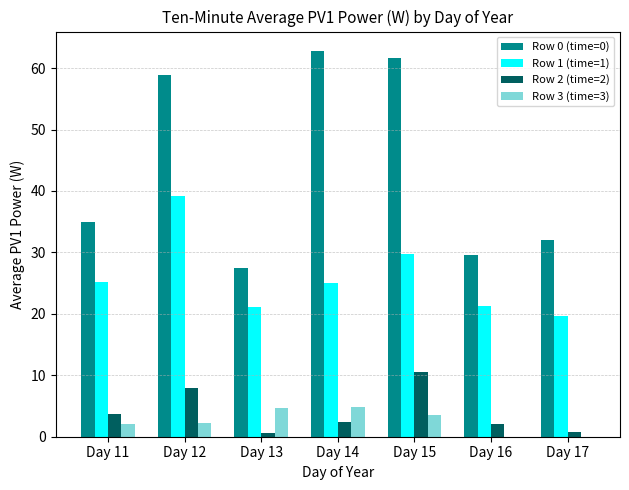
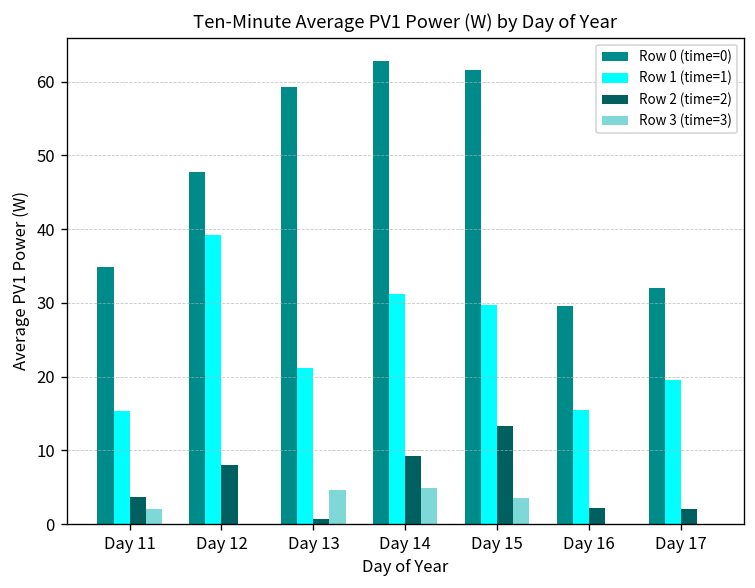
Row 1 (time=1), Day 11: 25 -> 15
Row 0 (time=0), Day 12: 59 -> 48
Row 3 (time=3), Day 12: 2 -> 0
Row 0 (time=0), Day 13: 28 -> 59
Row 1 (time=1), Day 14: 25 -> 31
Row 2 (time=2), Day 14: 2 -> 9
Row 2 (time=2), Day 15: 10 -> 13
Row 1 (time=1), Day 16: 21 -> 15
Row 2 (time=2), Day 17: 1 -> 2
